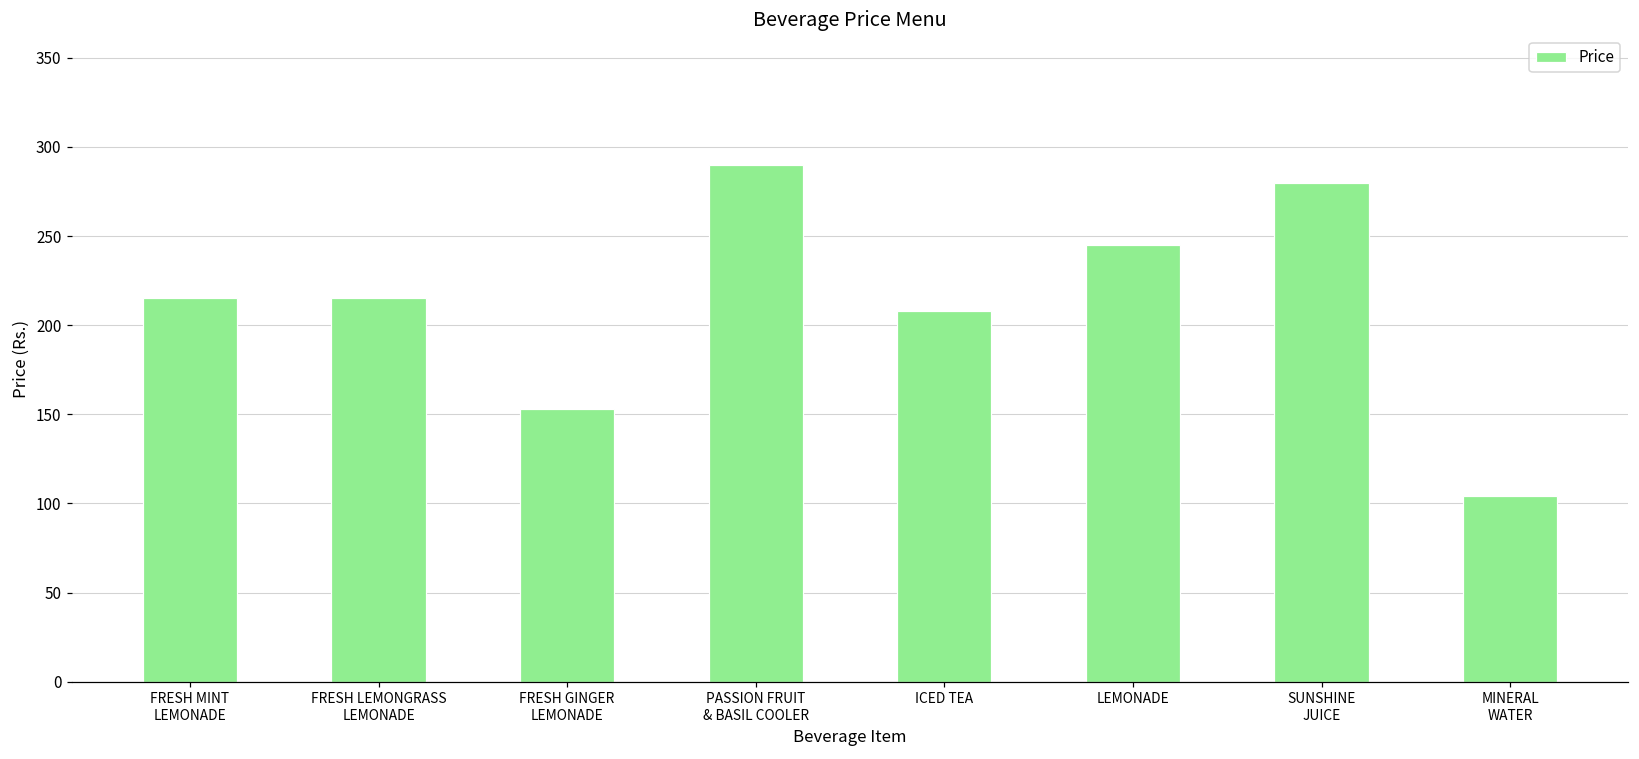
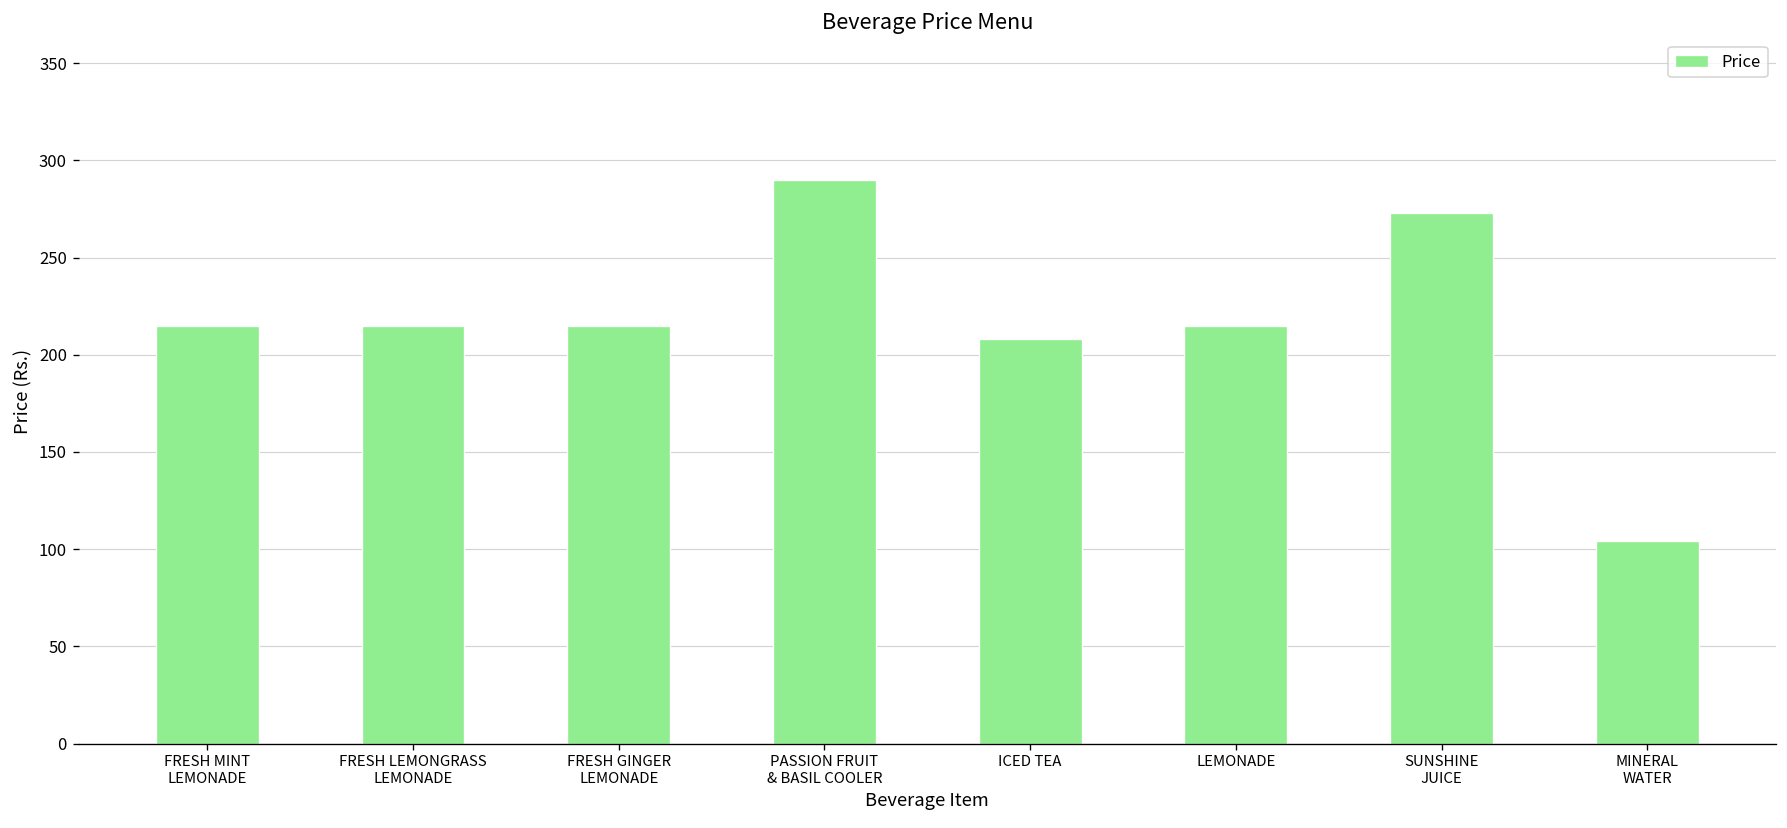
FRESH GINGER LEMONADE: 153 -> 215
LEMONADE: 245 -> 215
SUNSHINE JUICE: 280 -> 273
